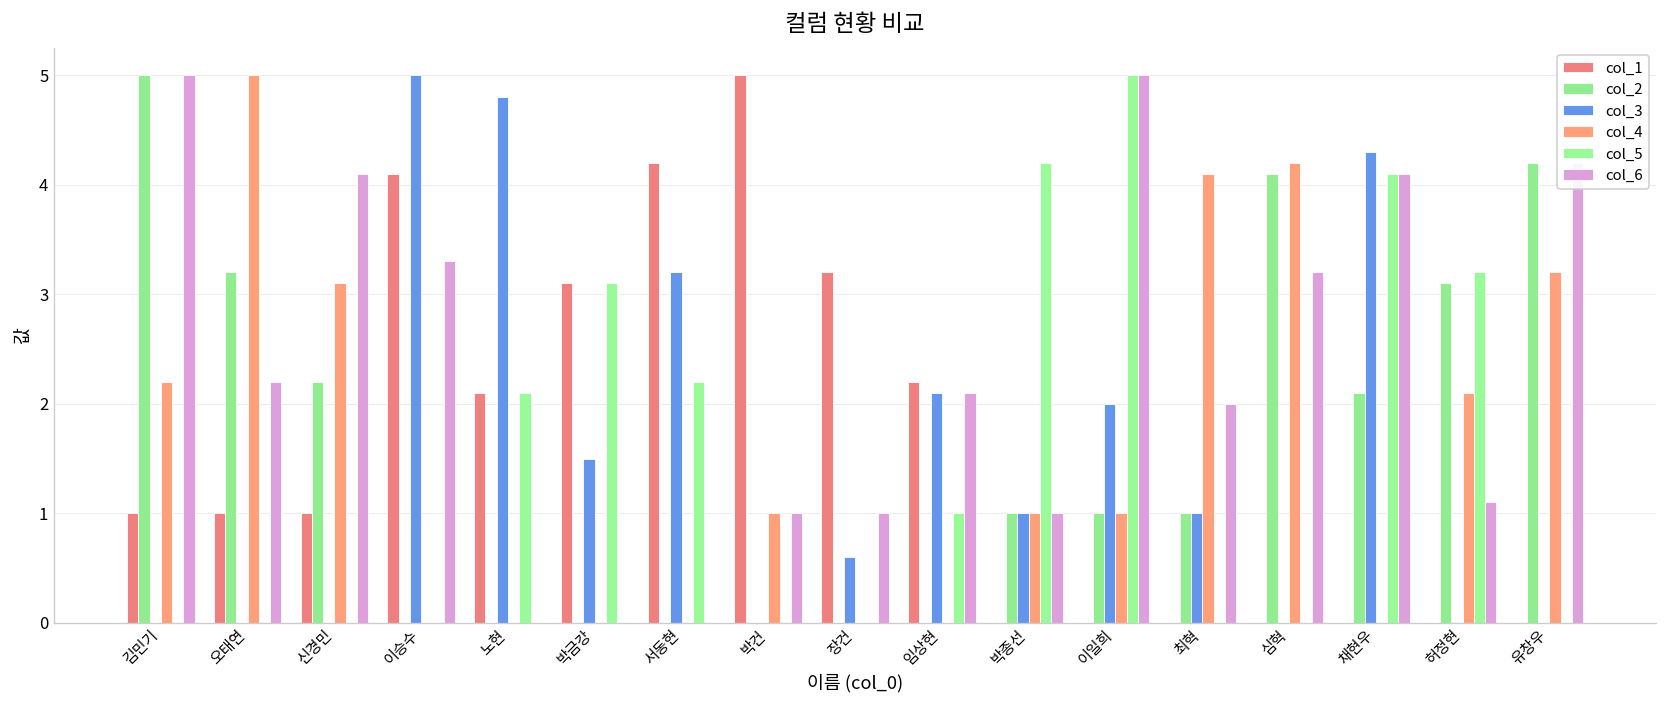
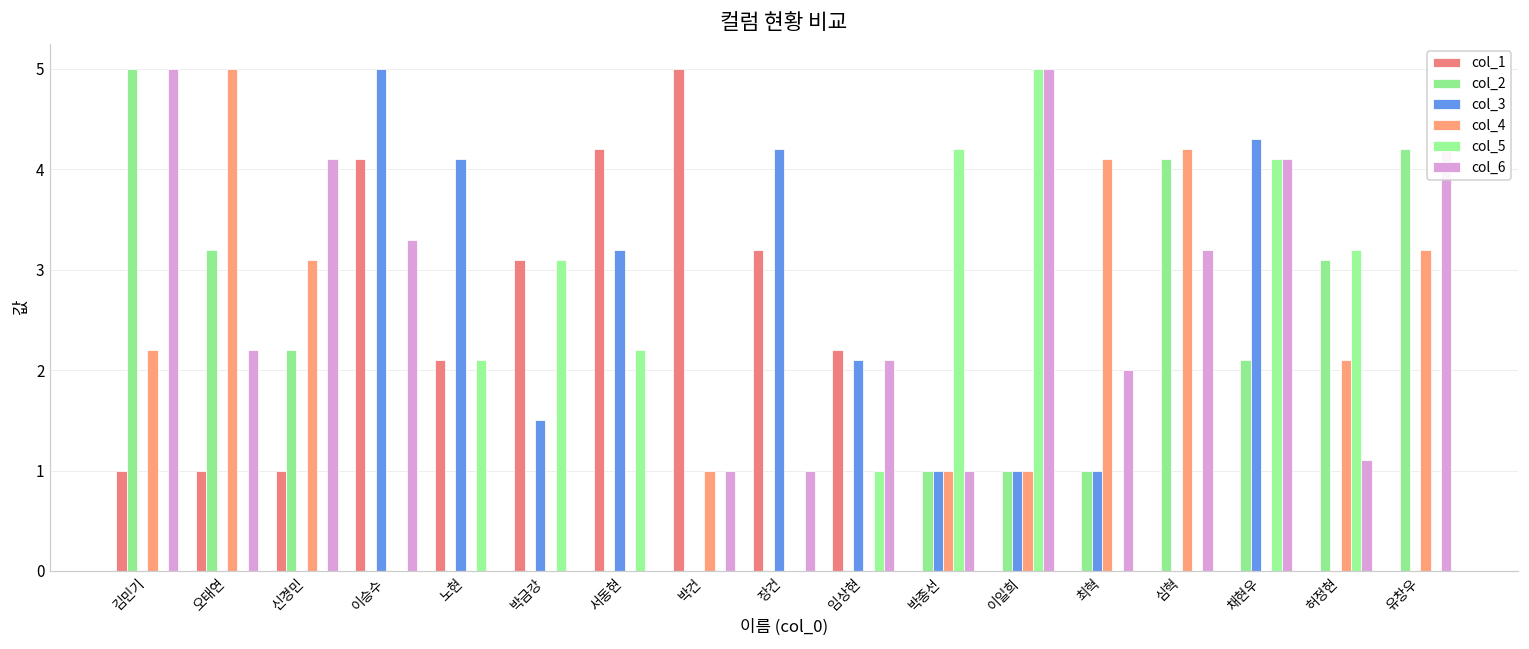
col_3, 노현: 4.8 -> 4.1
col_3, 장건: 0.6 -> 4.2
col_3, 이일희: 2 -> 1
